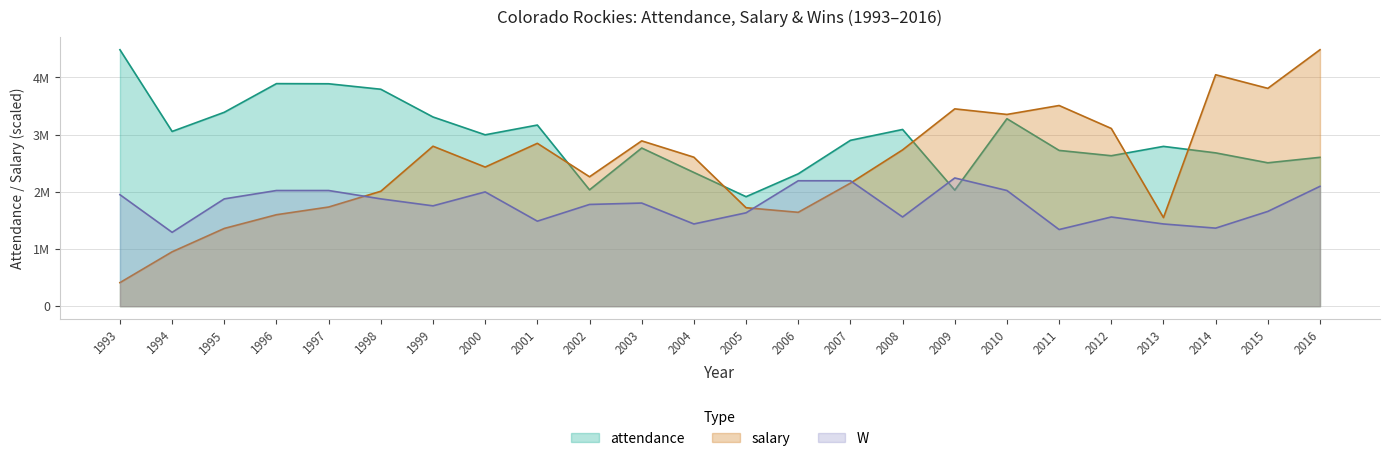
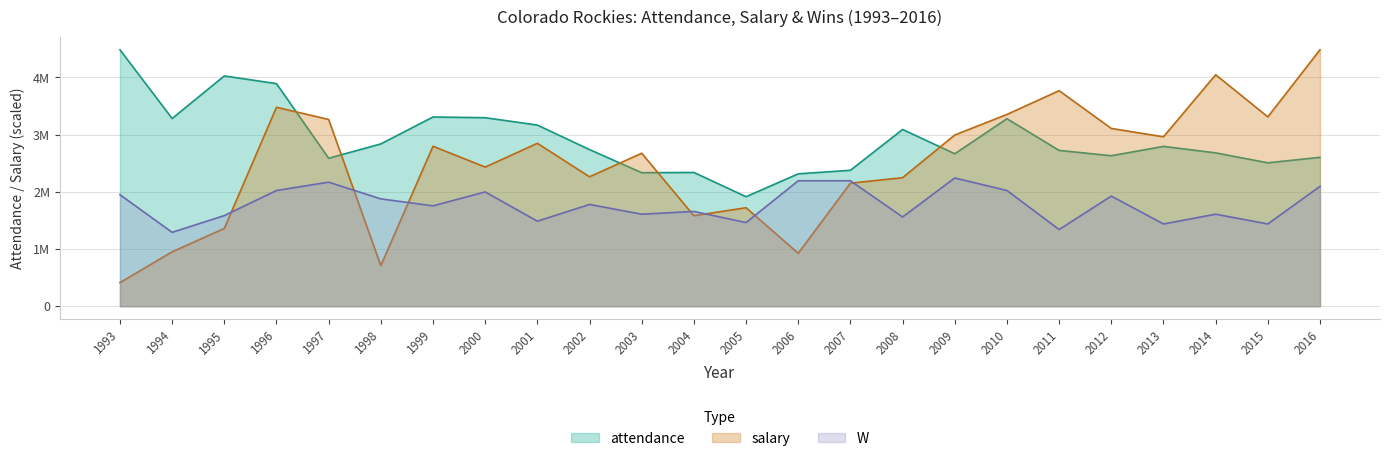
attendance, 1994: 3100000 -> 3300000
attendance, 1995: 3400000 -> 4000000
W, 1995: 1900000 -> 1600000
salary, 1996: 1600000 -> 3500000
attendance, 1997: 3900000 -> 2600000
salary, 1997: 1700000 -> 3300000
W, 1997: 2000000 -> 2200000
attendance, 1998: 3800000 -> 2800000
salary, 1998: 2000000 -> 700000
attendance, 2000: 3000000 -> 3300000
attendance, 2002: 2000000 -> 2700000
attendance, 2003: 2800000 -> 2300000
salary, 2003: 2900000 -> 2700000
W, 2003: 1800000 -> 1600000
salary, 2004: 2600000 -> 1600000
W, 2004: 1400000 -> 1700000
W, 2005: 1600000 -> 1500000
salary, 2006: 1600000 -> 900000
attendance, 2007: 2900000 -> 2400000
salary, 2008: 2700000 -> 2200000
attendance, 2009: 2000000 -> 2700000
salary, 2009: 3400000 -> 3000000
salary, 2011: 3500000 -> 3800000
W, 2012: 1600000 -> 1900000
salary, 2013: 1500000 -> 3000000
W, 2014: 1400000 -> 1600000
salary, 2015: 3800000 -> 3300000
W, 2015: 1700000 -> 1400000
